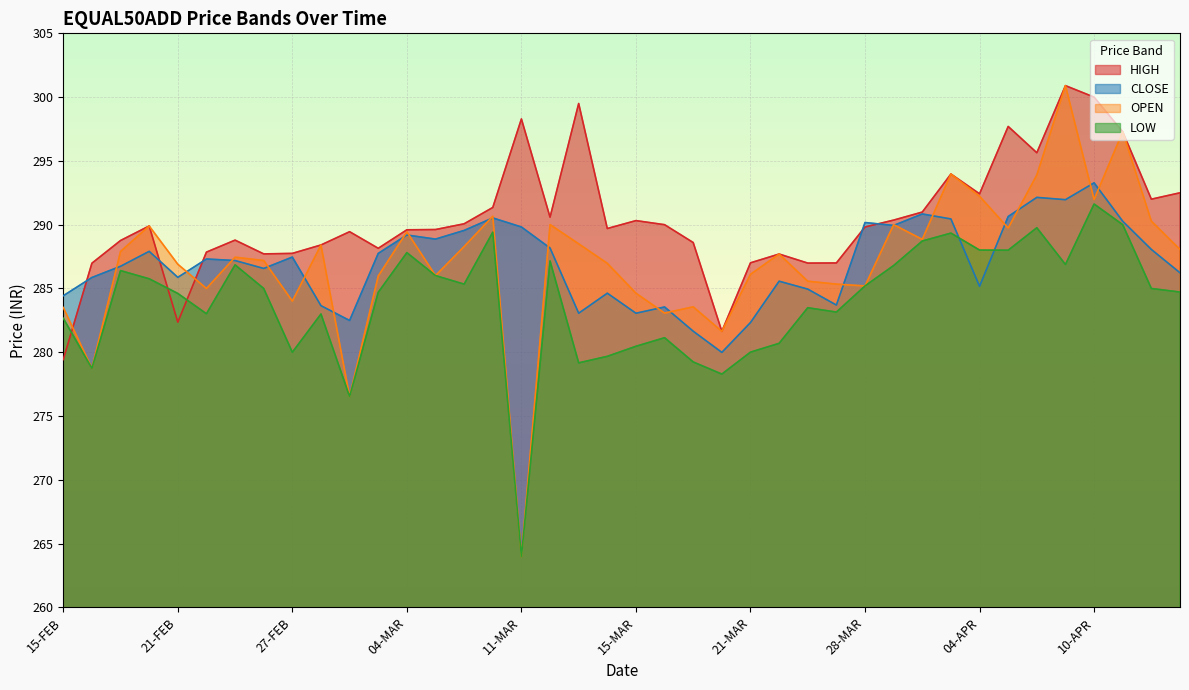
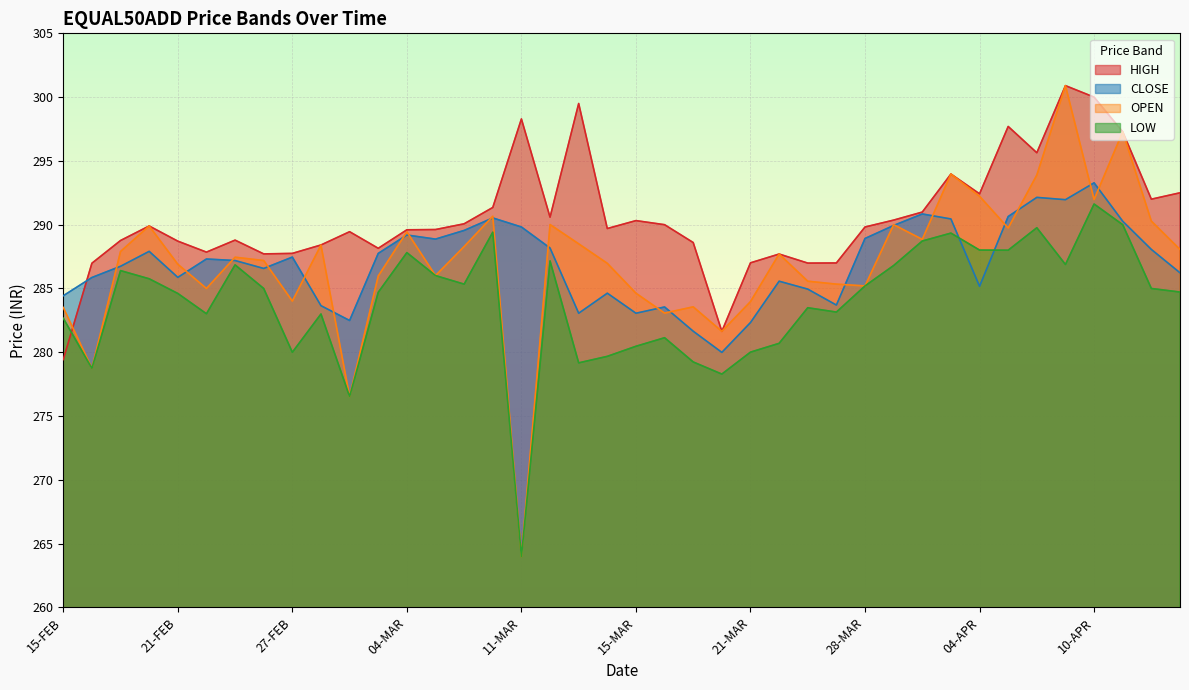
HIGH, 21-FEB: 282.4 -> 288.7
OPEN, 21-MAR: 286.1 -> 284.0
CLOSE, 28-MAR: 290.2 -> 288.9
